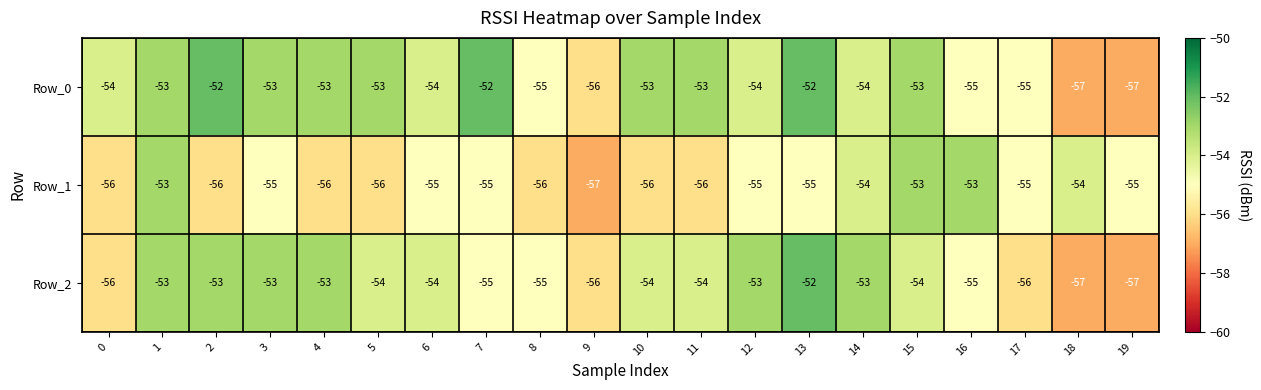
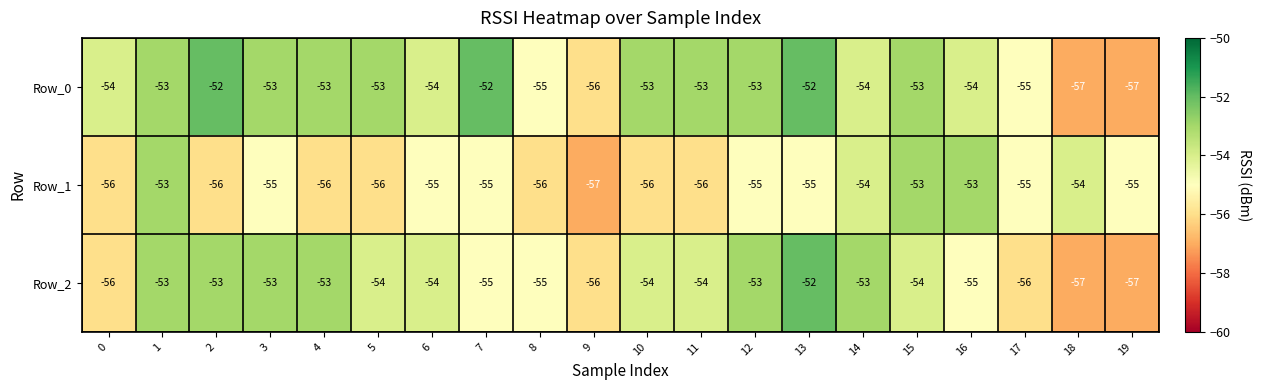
Row_0, 12: -54 -> -53
Row_0, 16: -55 -> -54
